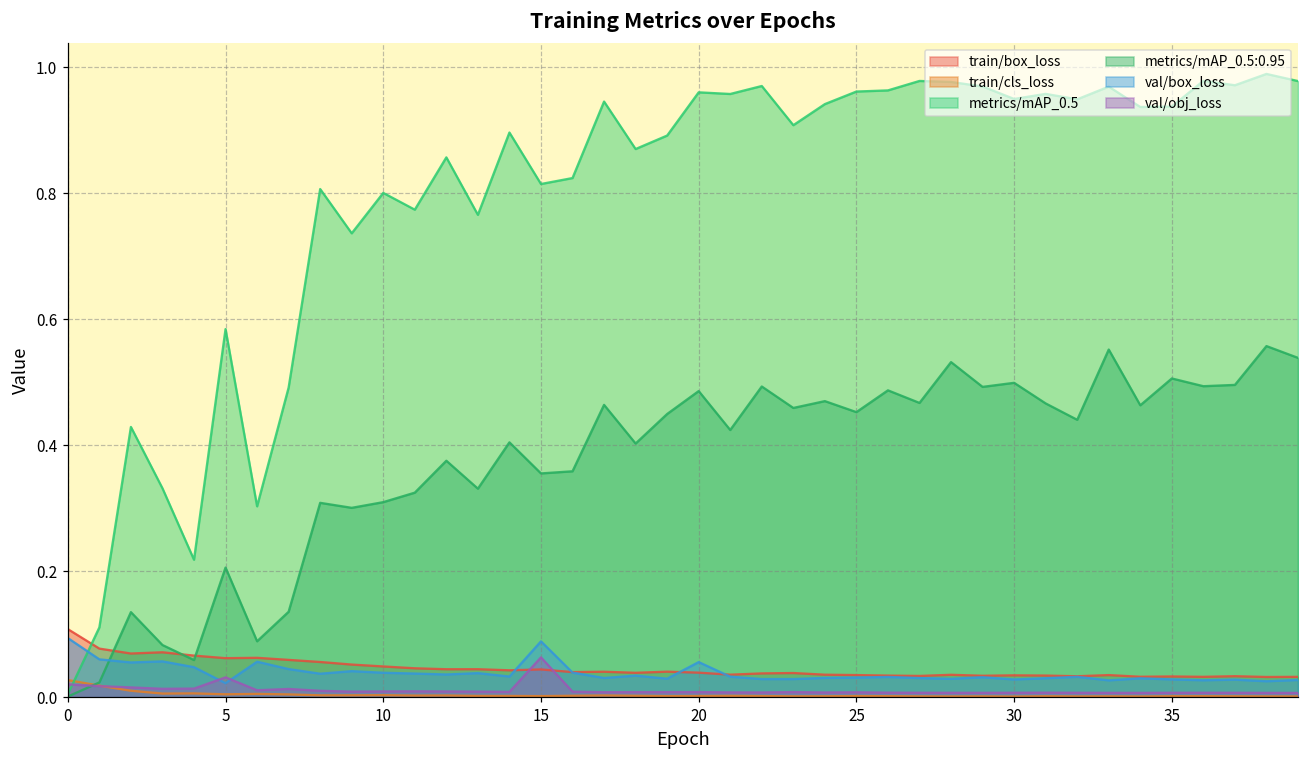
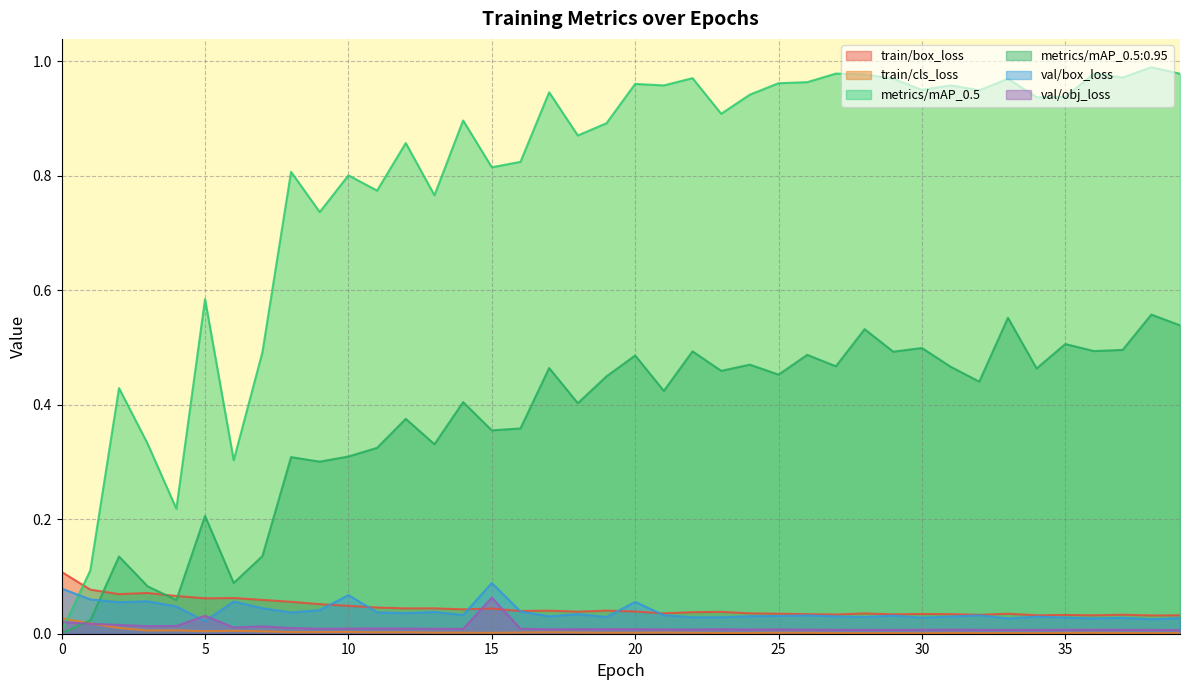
val/box_loss, 0: 0.09 -> 0.08
val/box_loss, 10: 0.04 -> 0.07
